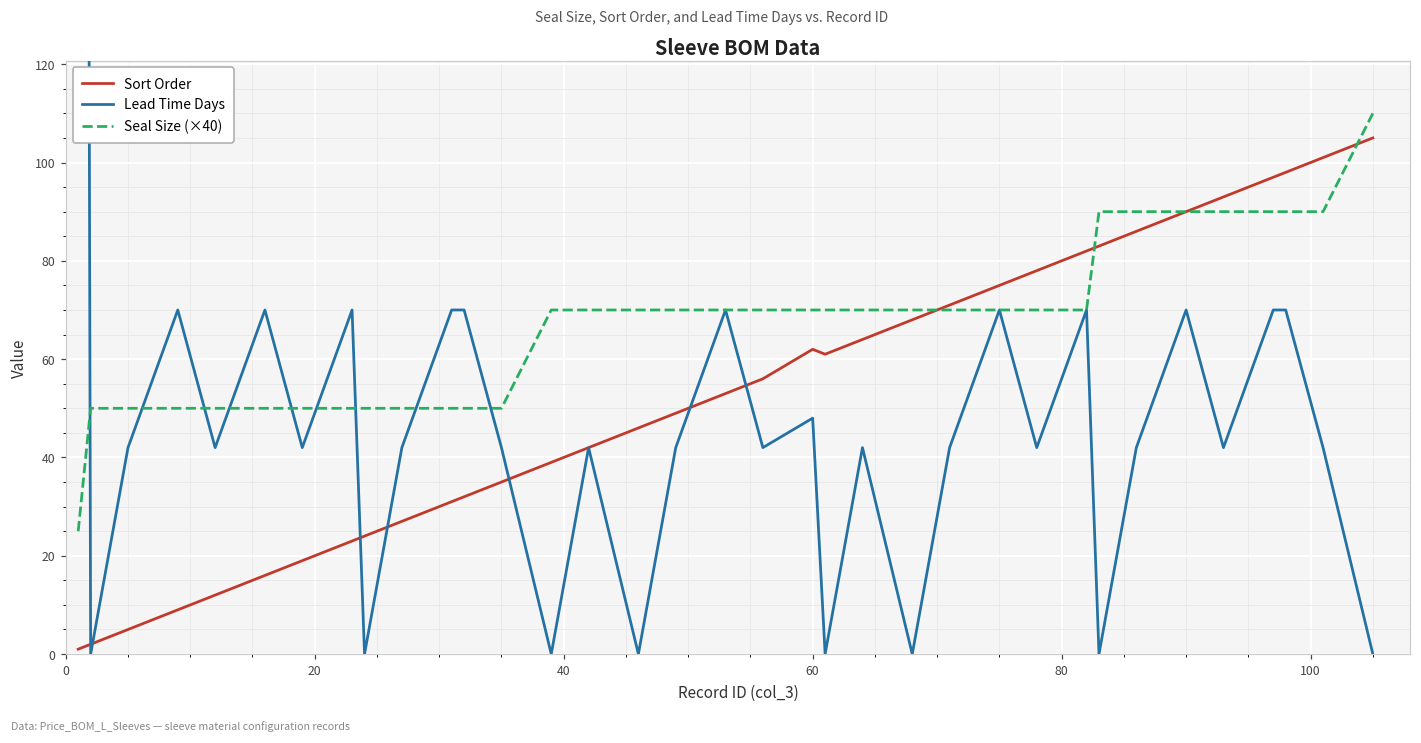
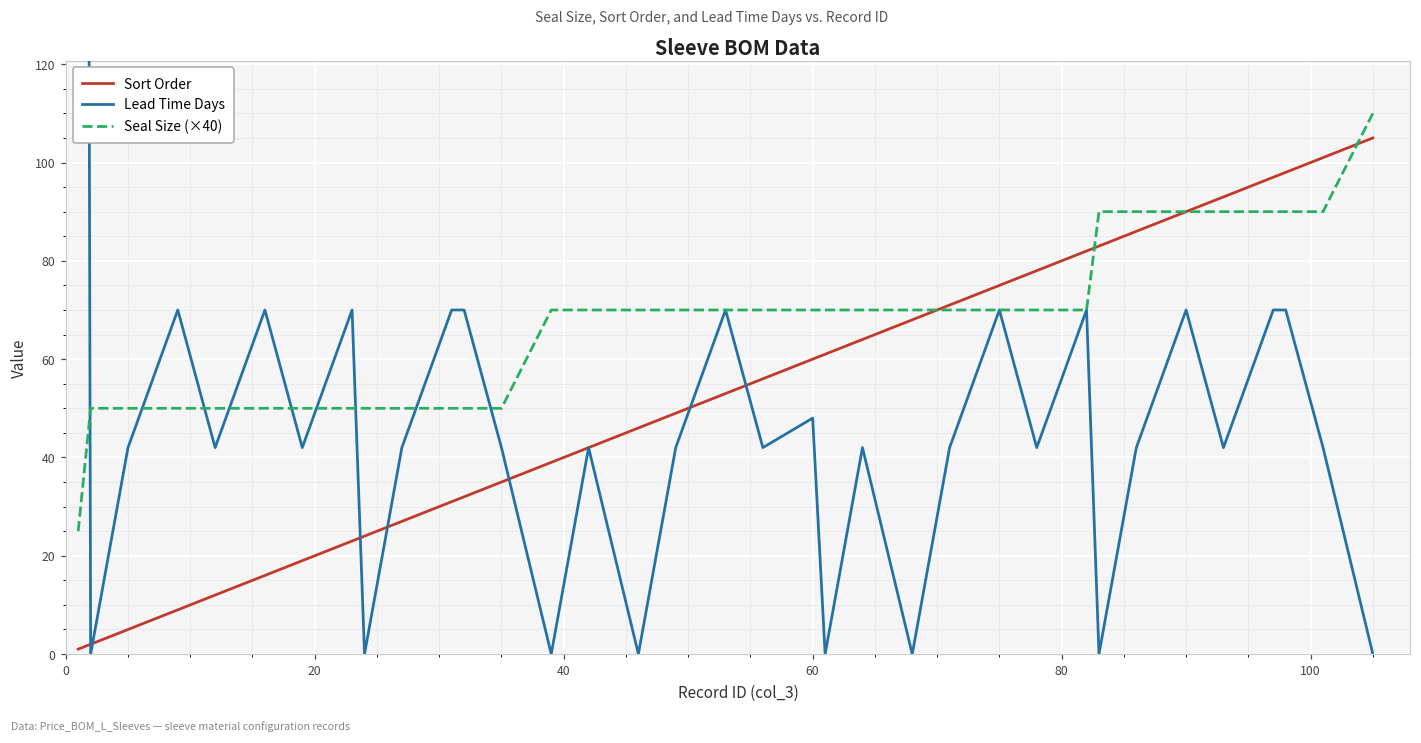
Sort Order, 60: 62 -> 60
